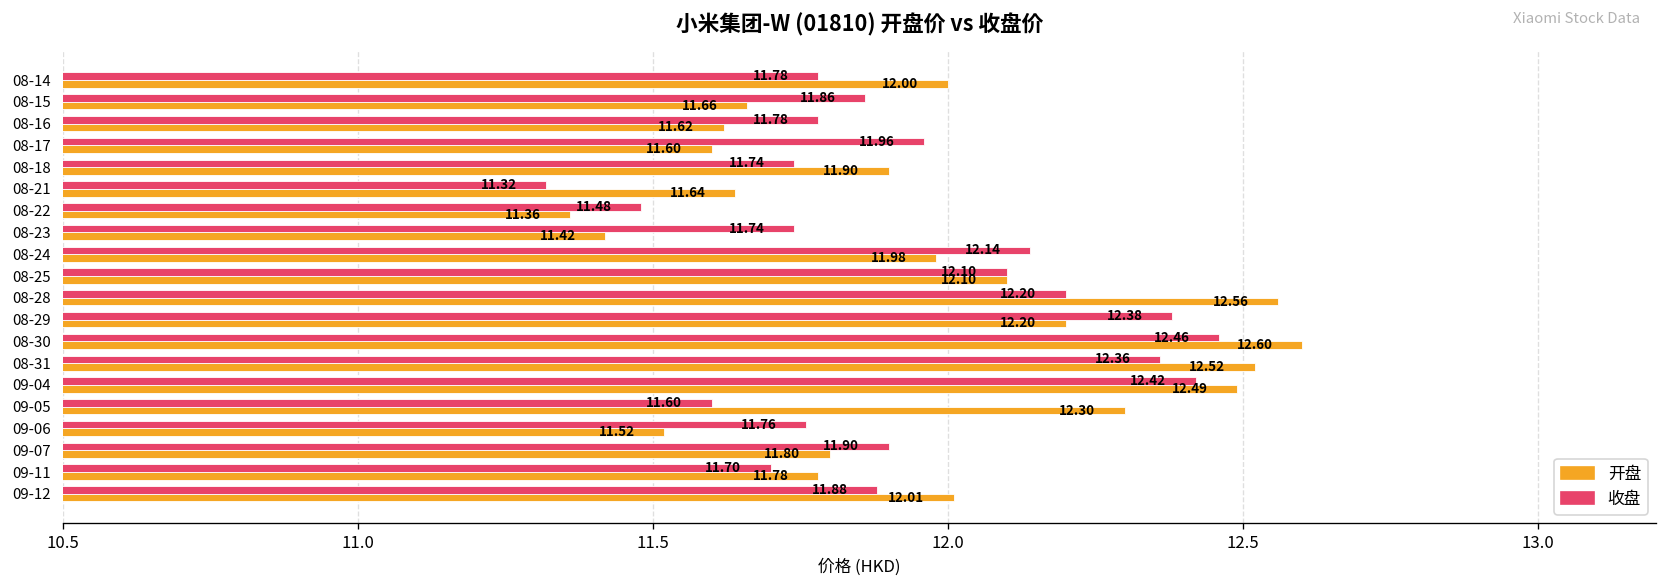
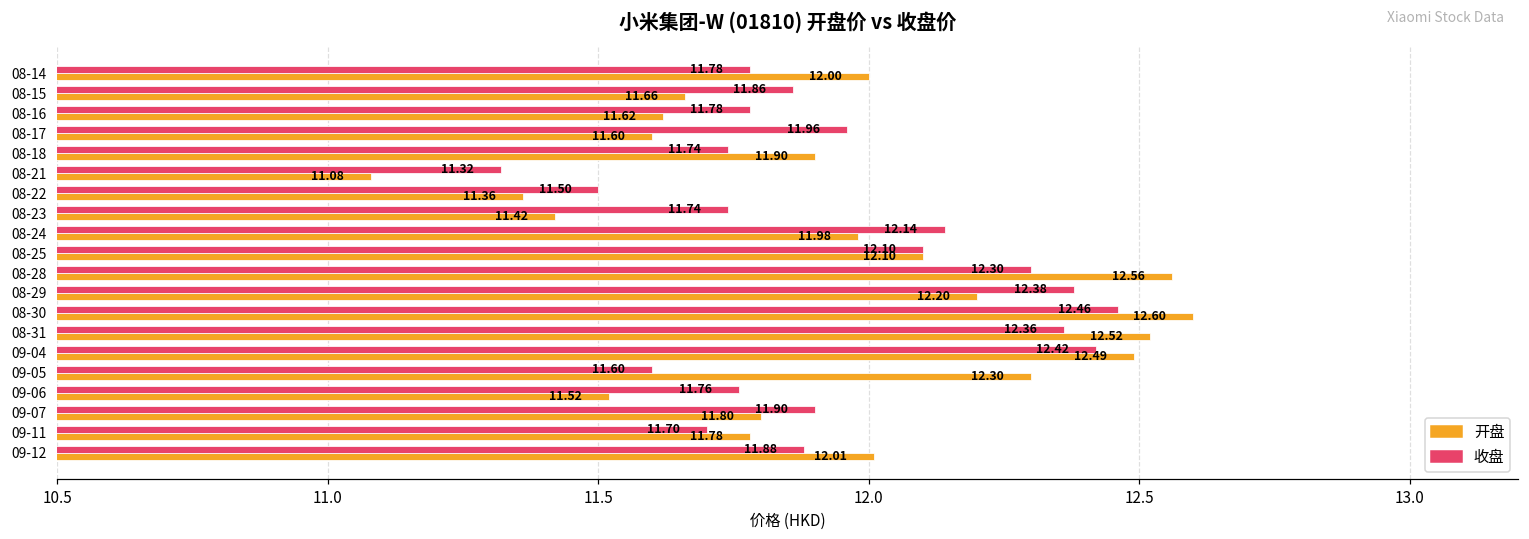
开盘, 08-21: 11.64 -> 11.08
收盘, 08-22: 11.48 -> 11.50
收盘, 08-28: 12.20 -> 12.30
